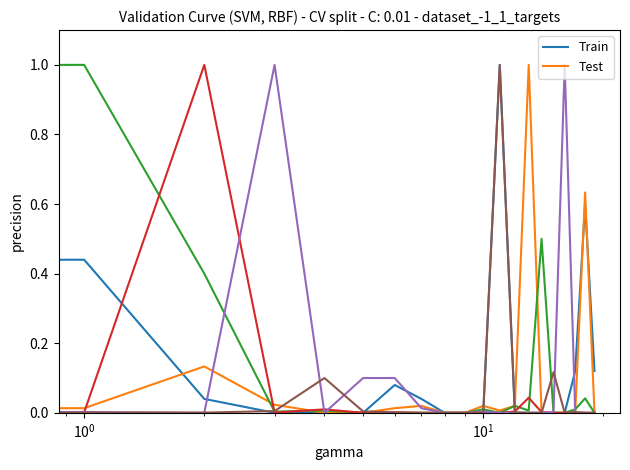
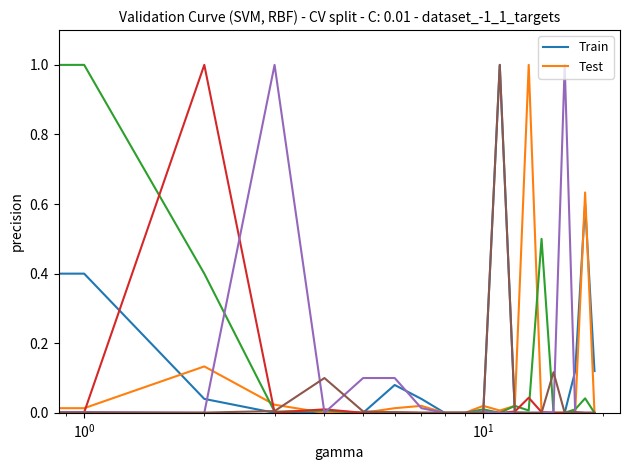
Train, 10^0: 0.44 -> 0.40
